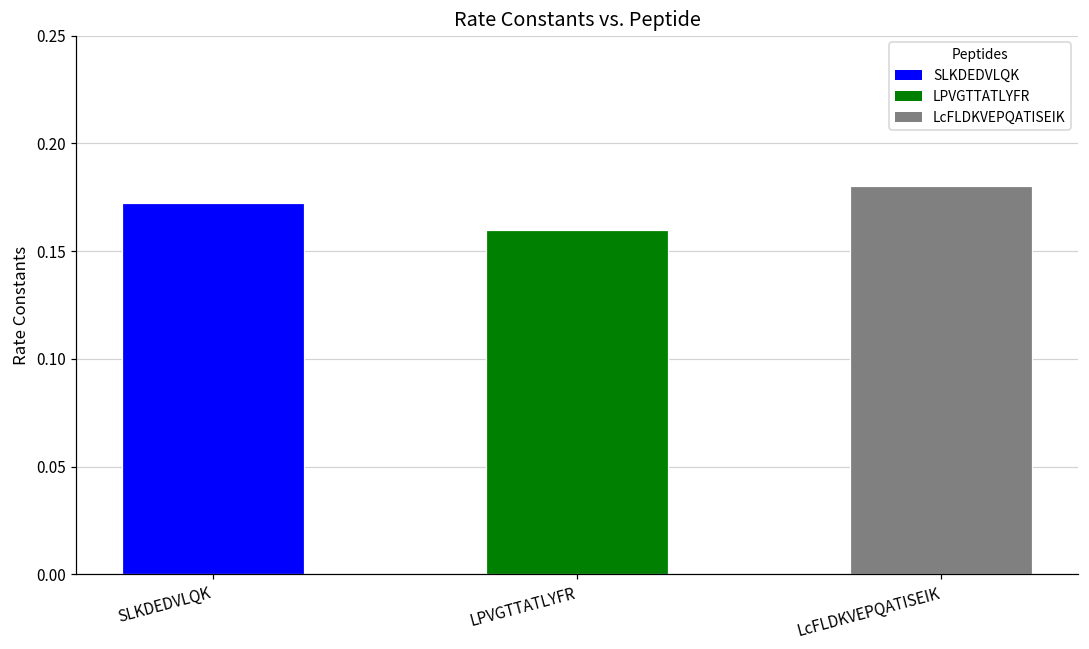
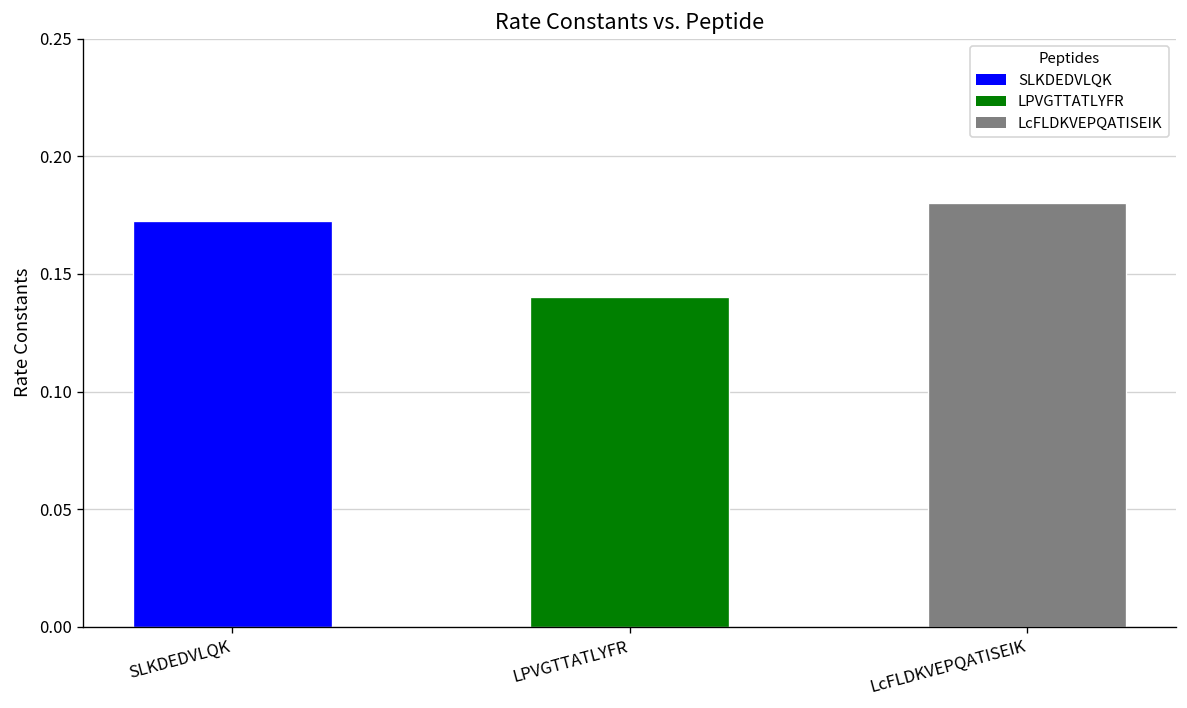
LPVGTTATLYFR: 0.160 -> 0.140
